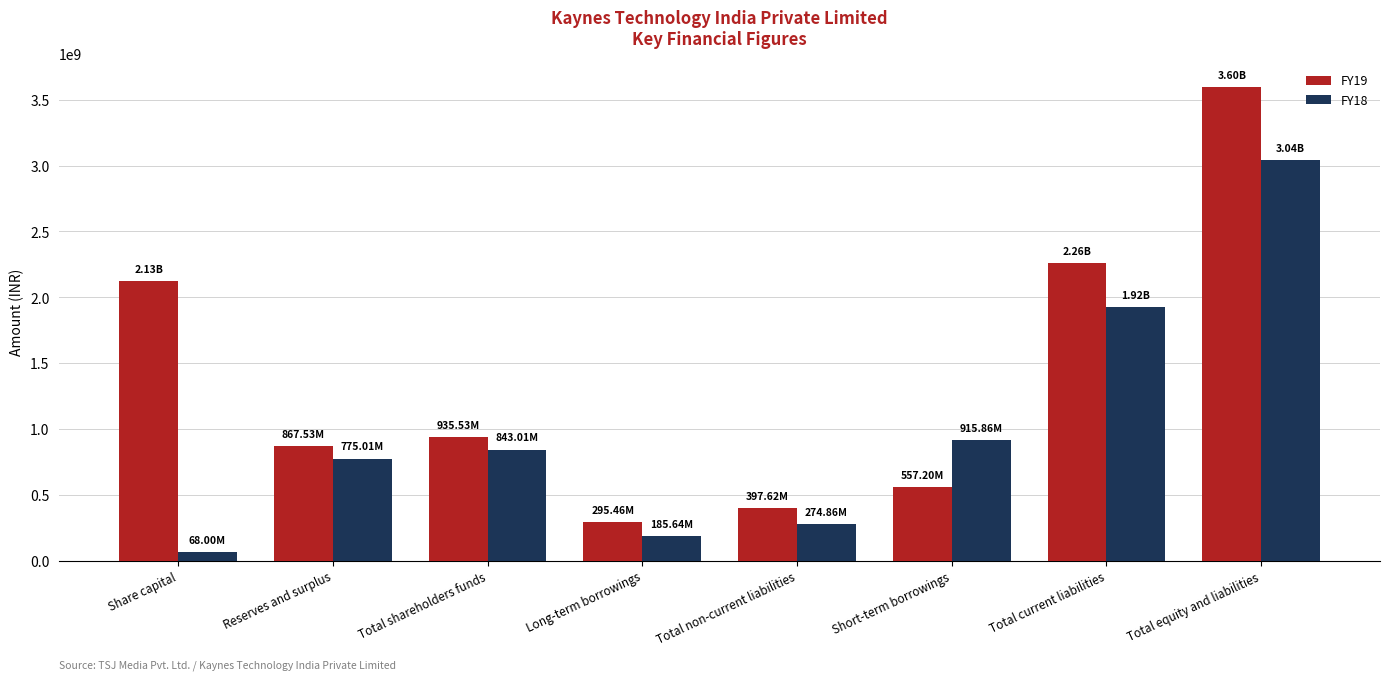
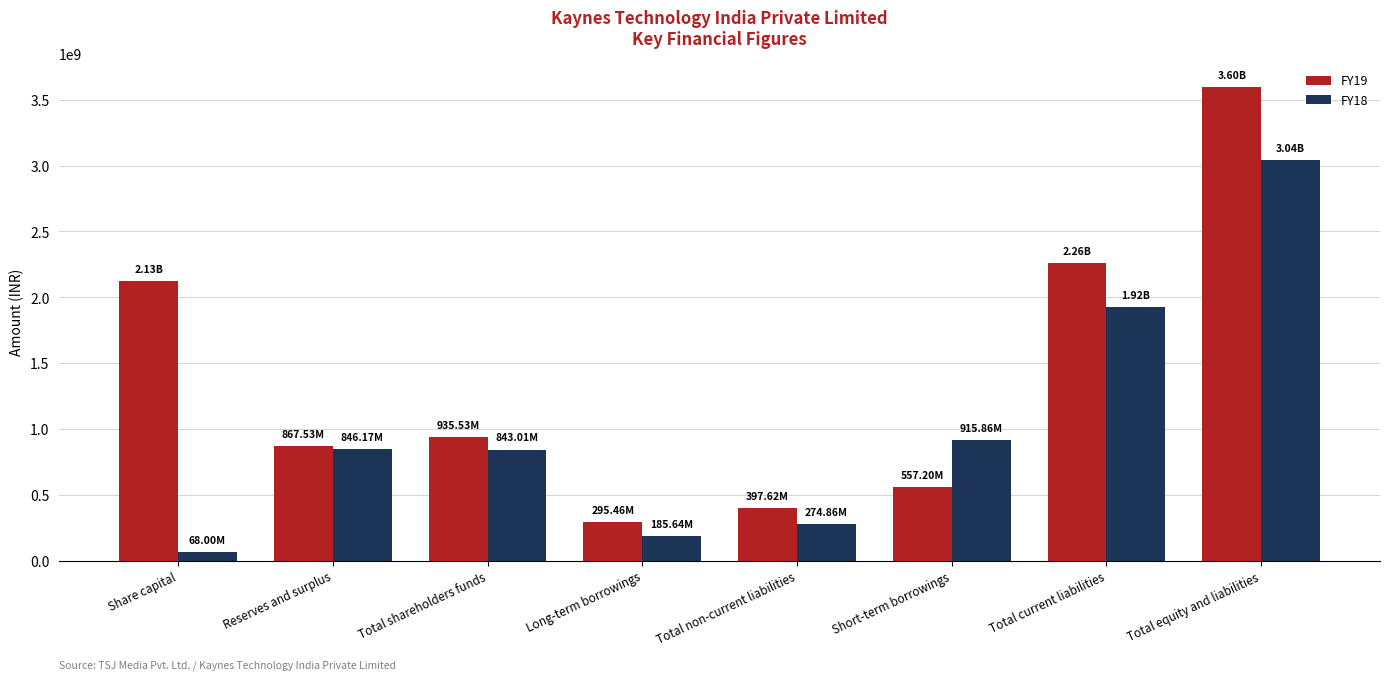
FY18, Reserves and surplus: 775.01M -> 846.17M
